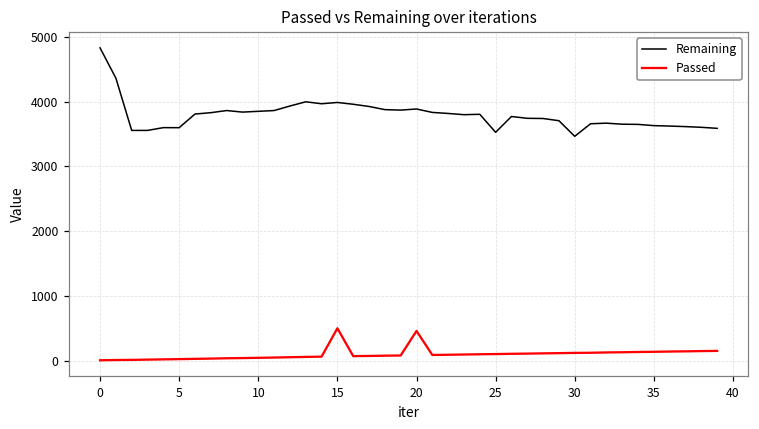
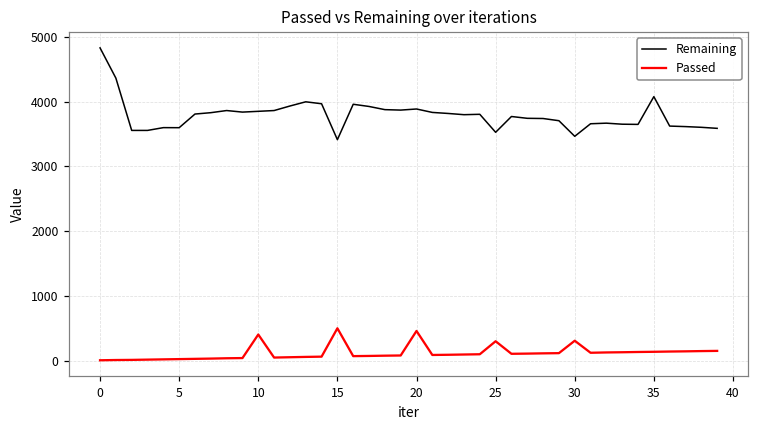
Passed, 10: 0 -> 400
Remaining, 15: 4000 -> 3400
Passed, 25: 100 -> 300
Passed, 30: 100 -> 300
Remaining, 35: 3600 -> 4100
